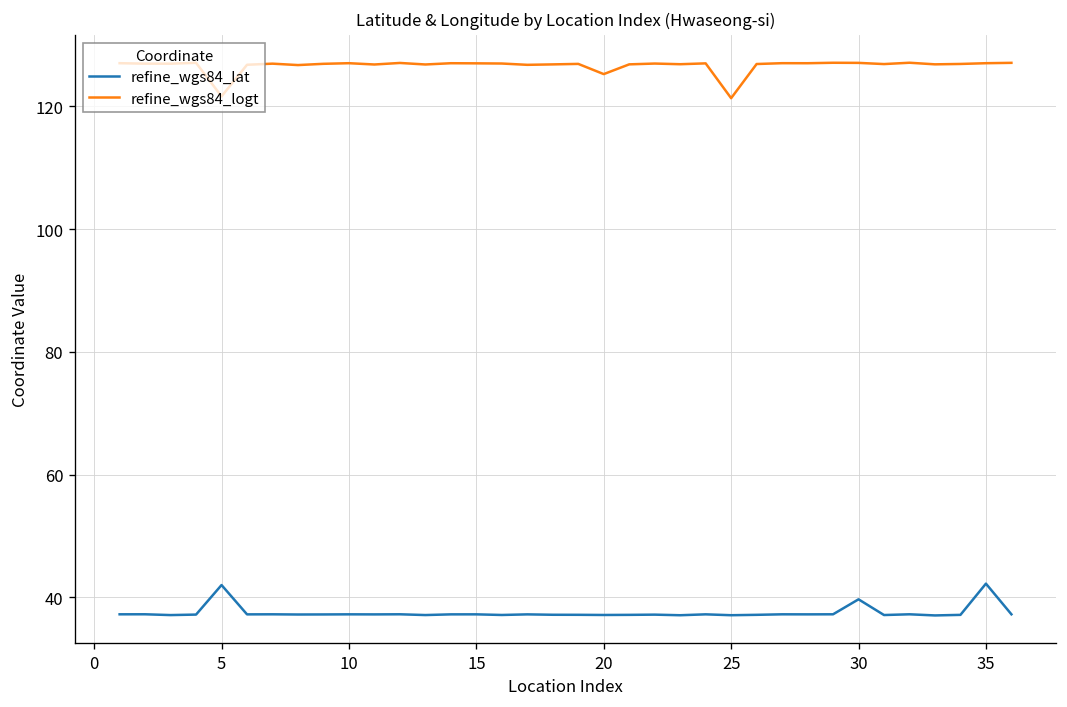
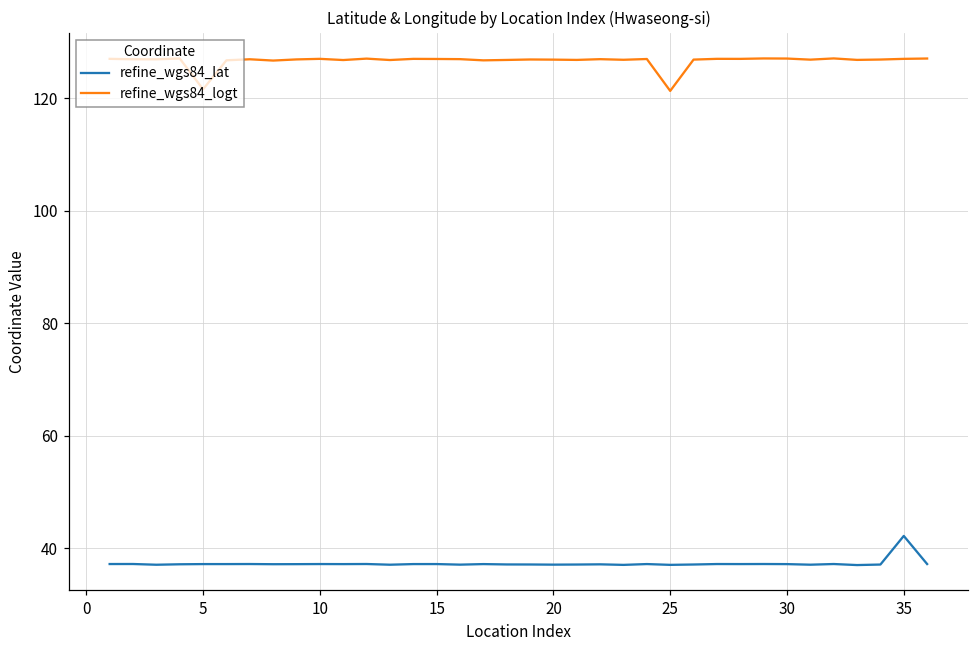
refine_wgs84_lat, 5: 42 -> 37
refine_wgs84_logt, 20: 125 -> 127
refine_wgs84_lat, 30: 40 -> 37
